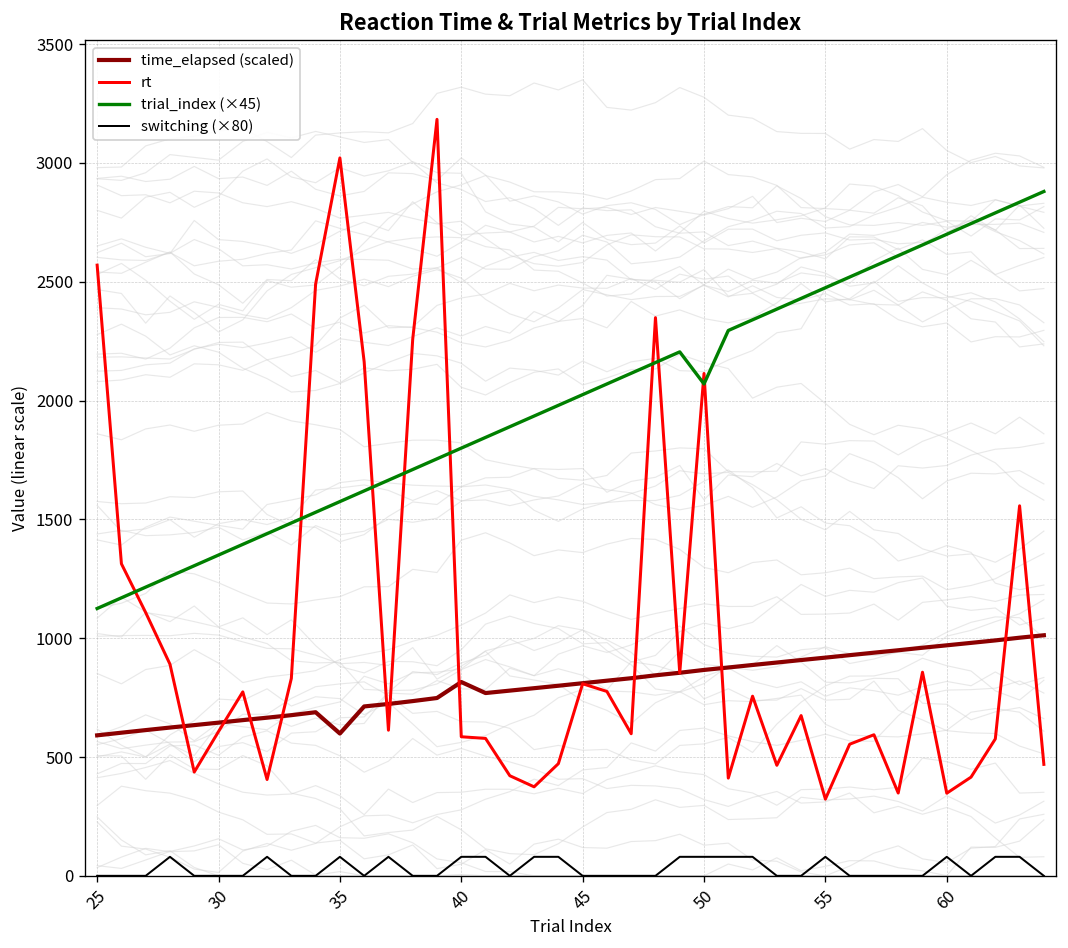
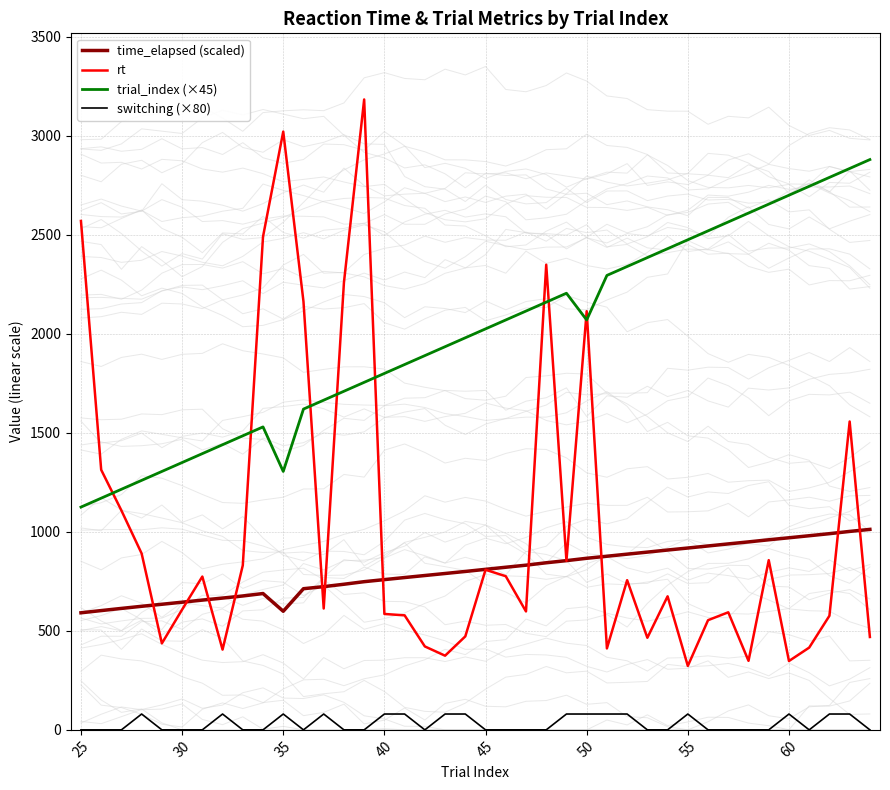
trial_index (×45), 35: 1580 -> 1310
time_elapsed (scaled), 40: 820 -> 760
